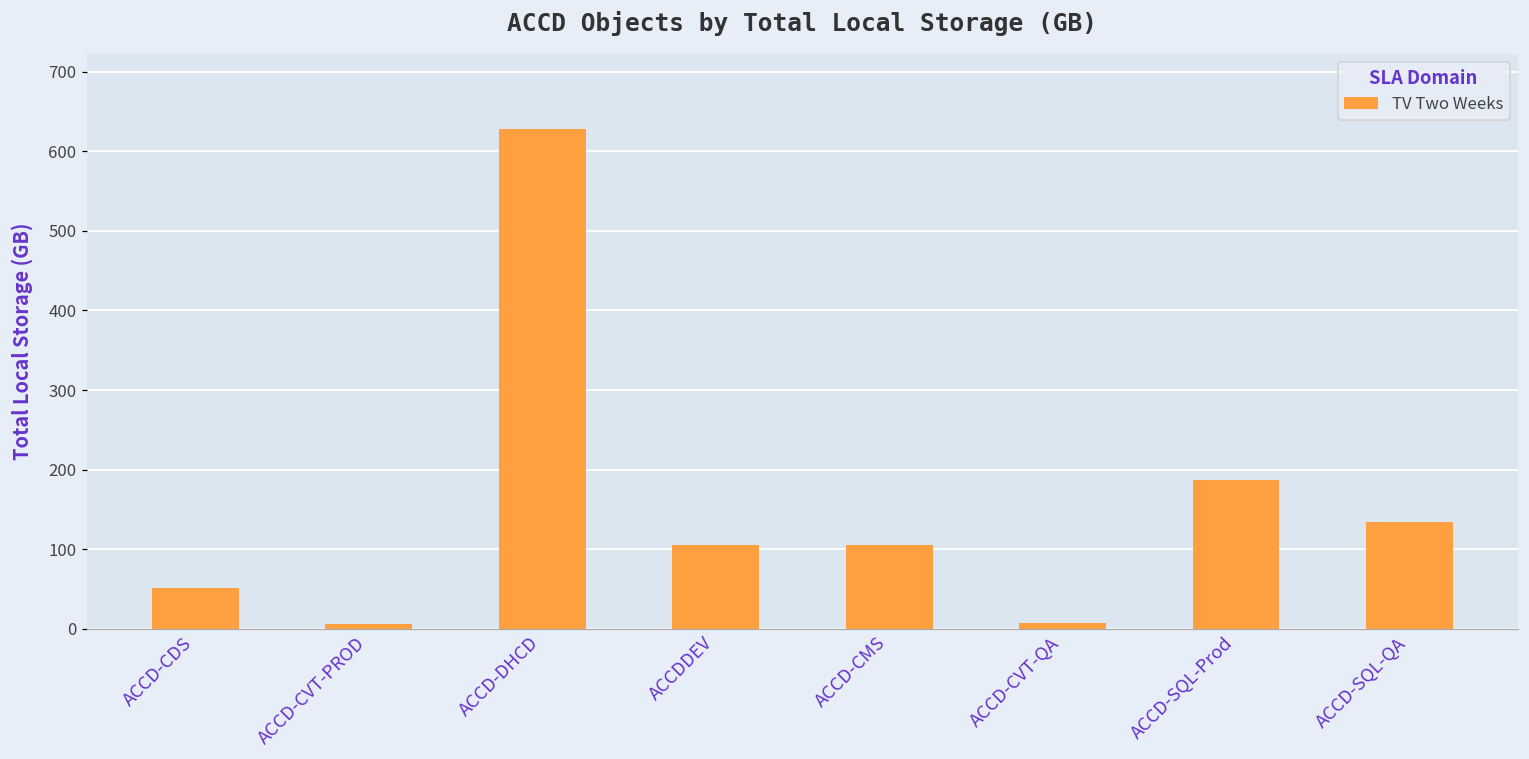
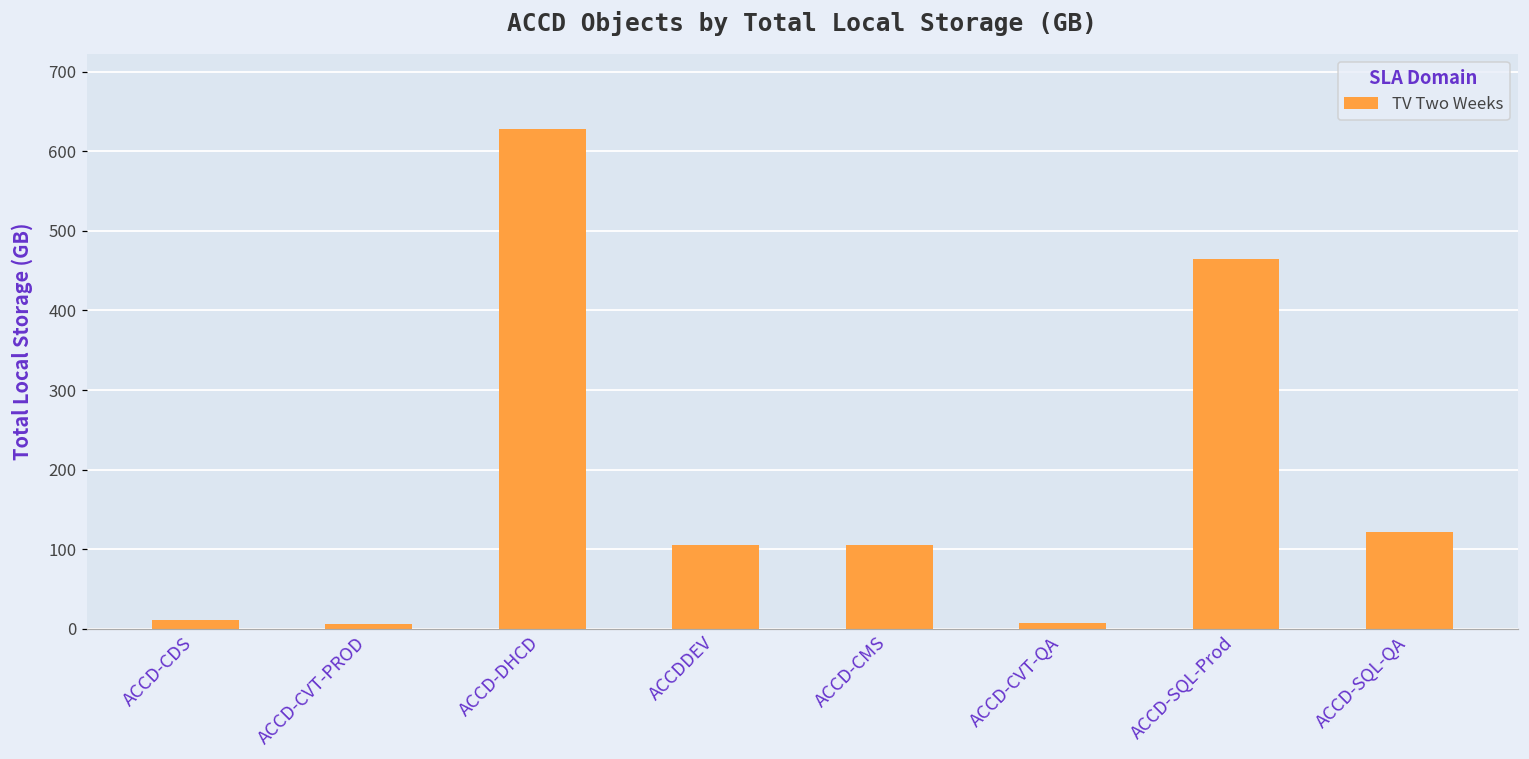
ACCD-CDS: 50 -> 10
ACCD-SQL-Prod: 190 -> 460
ACCD-SQL-QA: 130 -> 120
